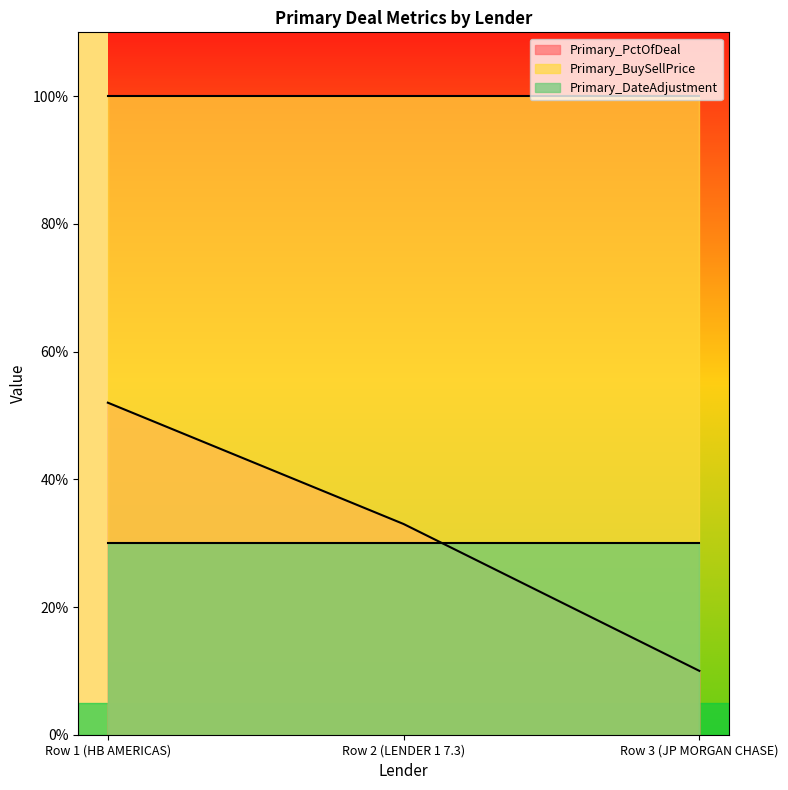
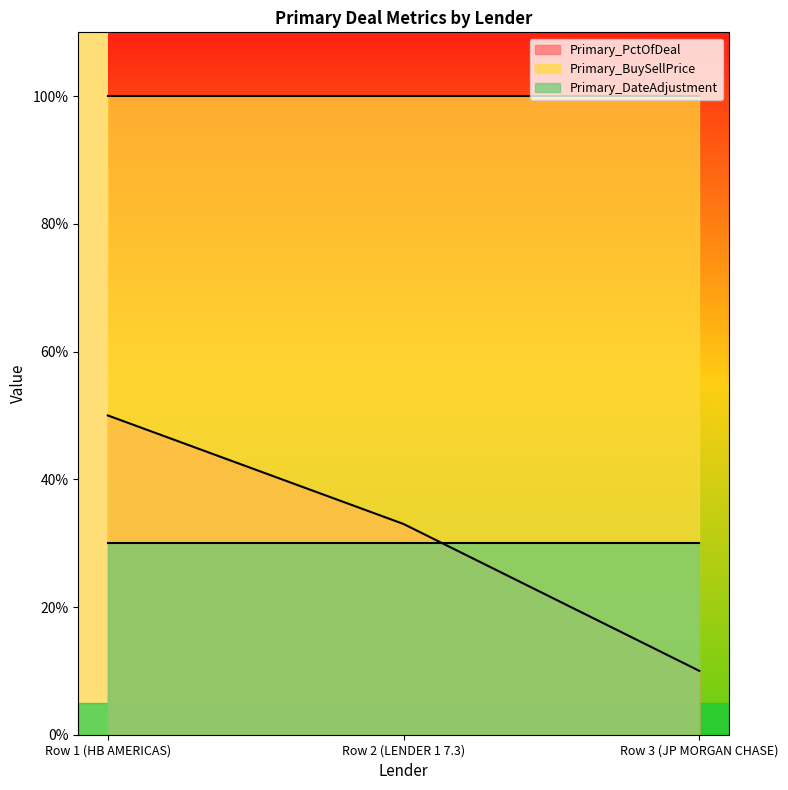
Primary_PctOfDeal, Row 1 (HB AMERICAS): 52% -> 50%
